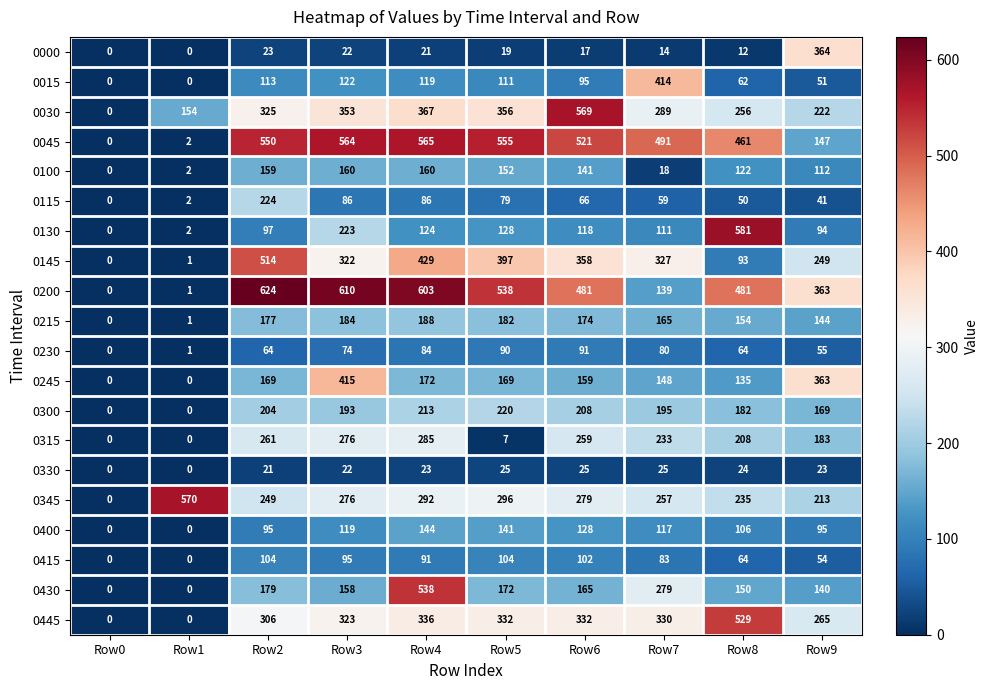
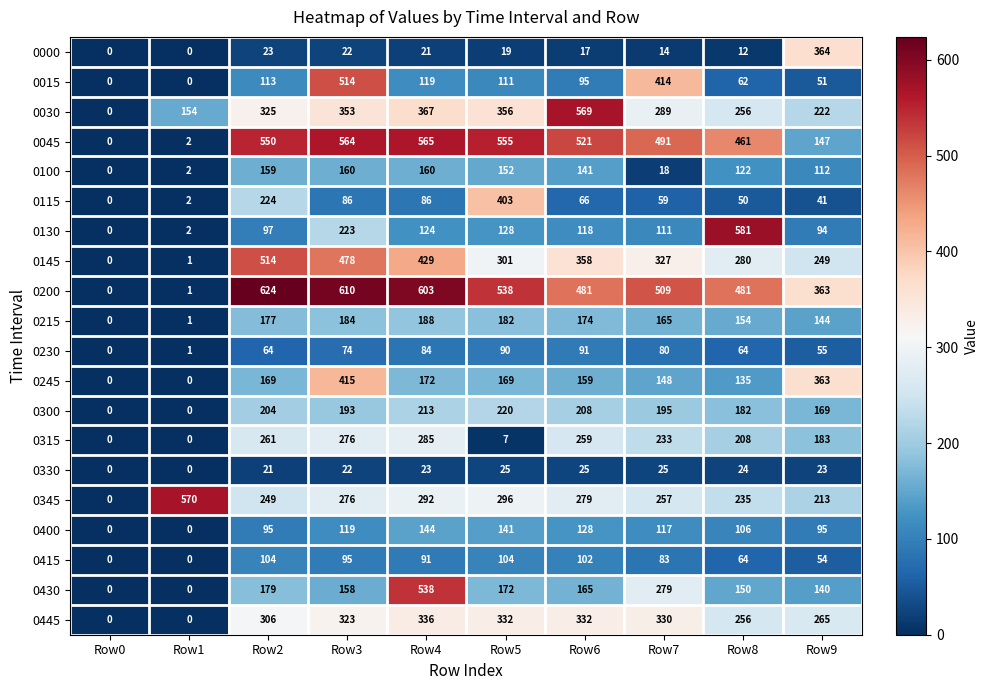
0015, Row3: 122 -> 514
0115, Row5: 79 -> 403
0145, Row3: 322 -> 478
0145, Row5: 397 -> 301
0145, Row8: 93 -> 280
0200, Row7: 139 -> 509
0445, Row8: 529 -> 256
